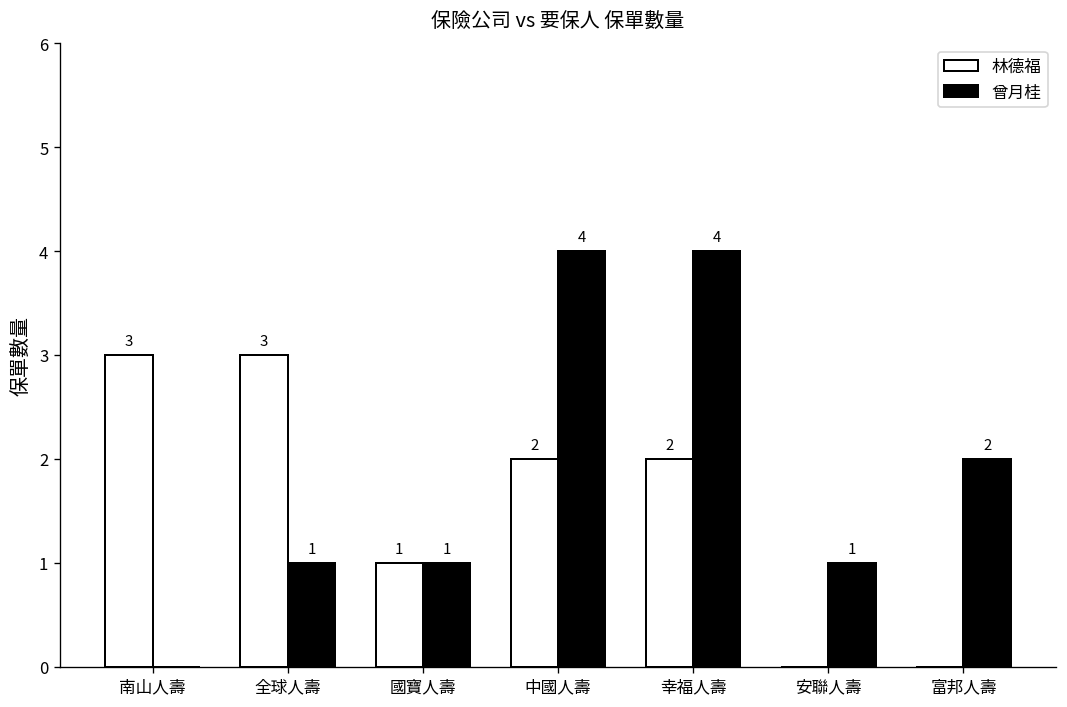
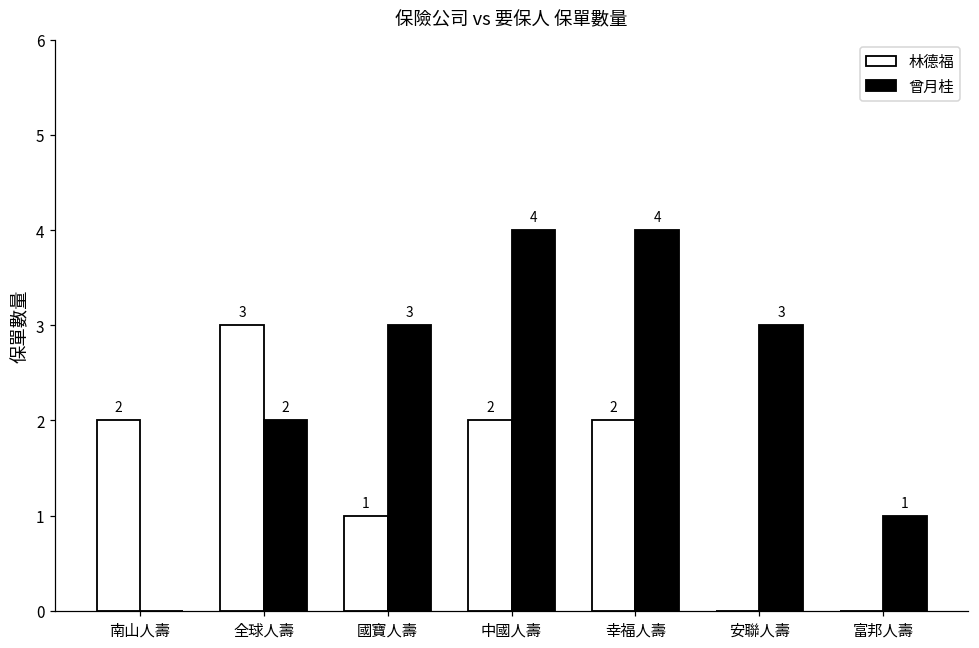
林德福, 南山人壽: 3 -> 2
曾月桂, 全球人壽: 1 -> 2
曾月桂, 國寶人壽: 1 -> 3
曾月桂, 安聯人壽: 1 -> 3
曾月桂, 富邦人壽: 2 -> 1
